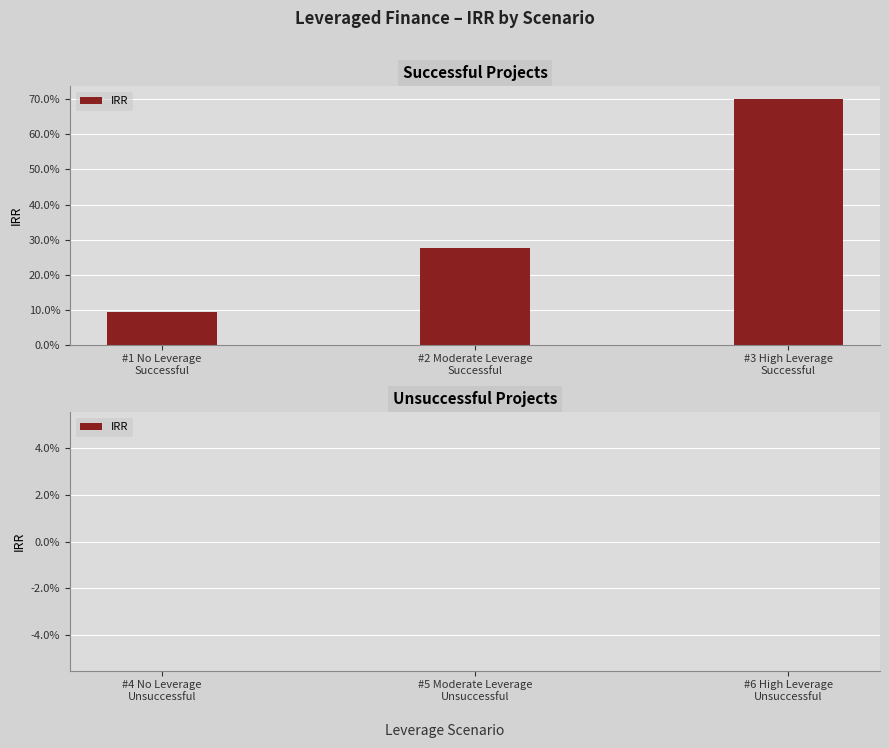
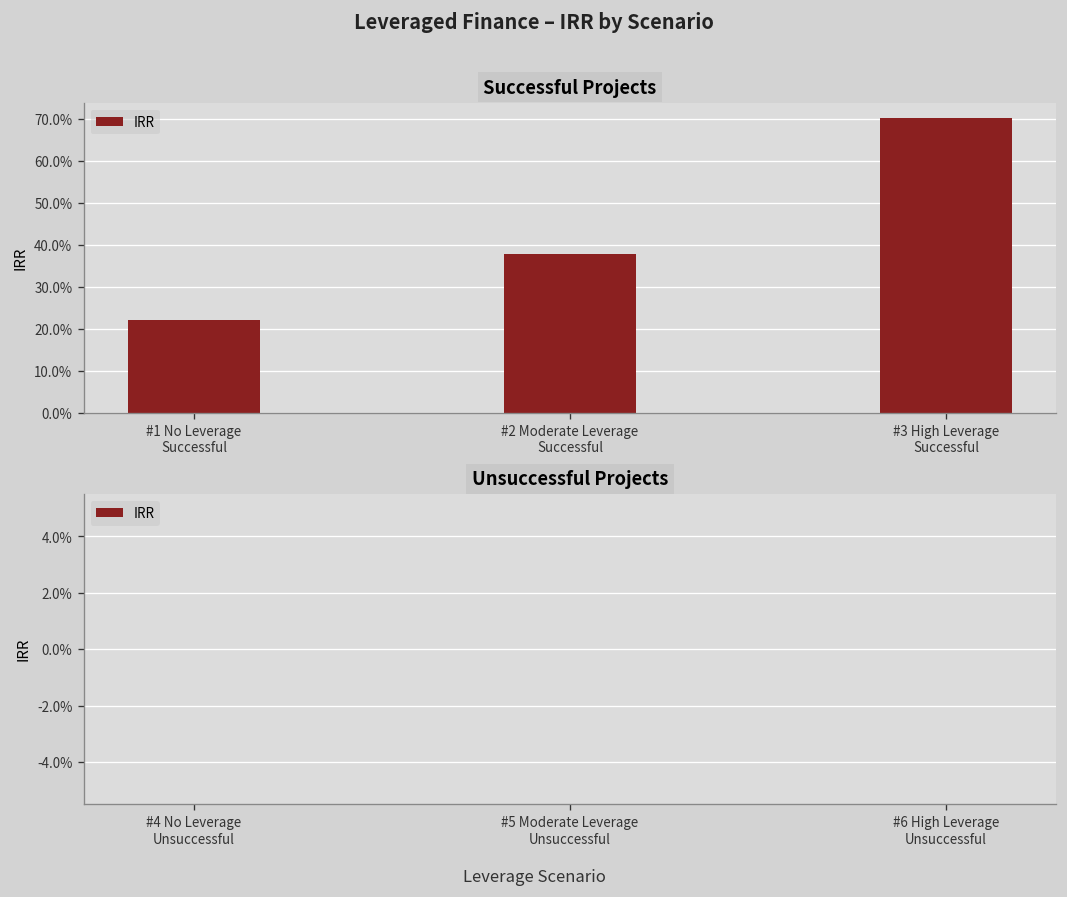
Successful Projects, #1 No Leverage Successful: 9% -> 22%
Successful Projects, #2 Moderate Leverage Successful: 28% -> 38%
